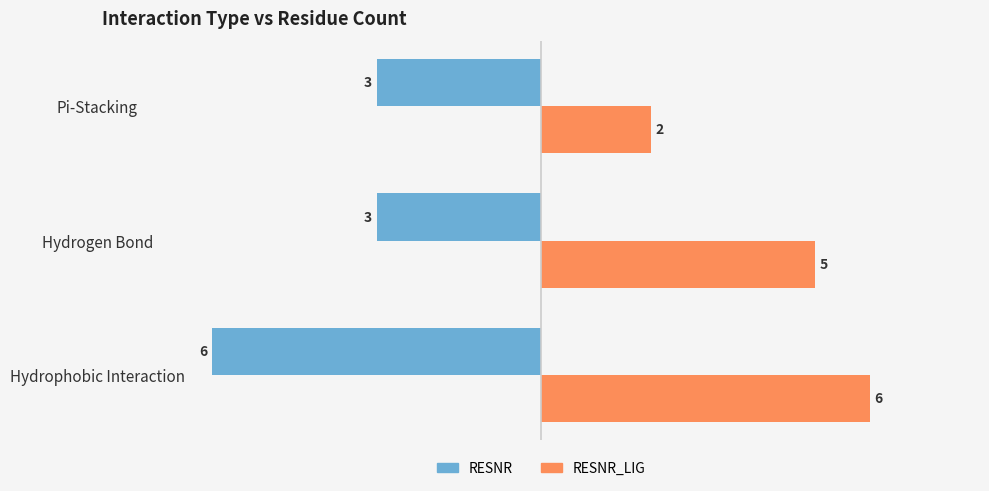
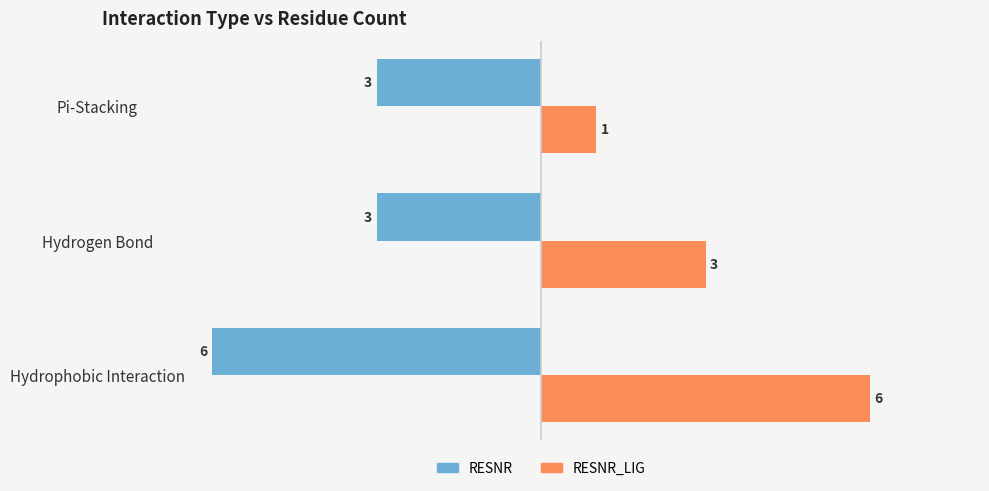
RESNR_LIG, Pi-Stacking: 2 -> 1
RESNR_LIG, Hydrogen Bond: 5 -> 3
